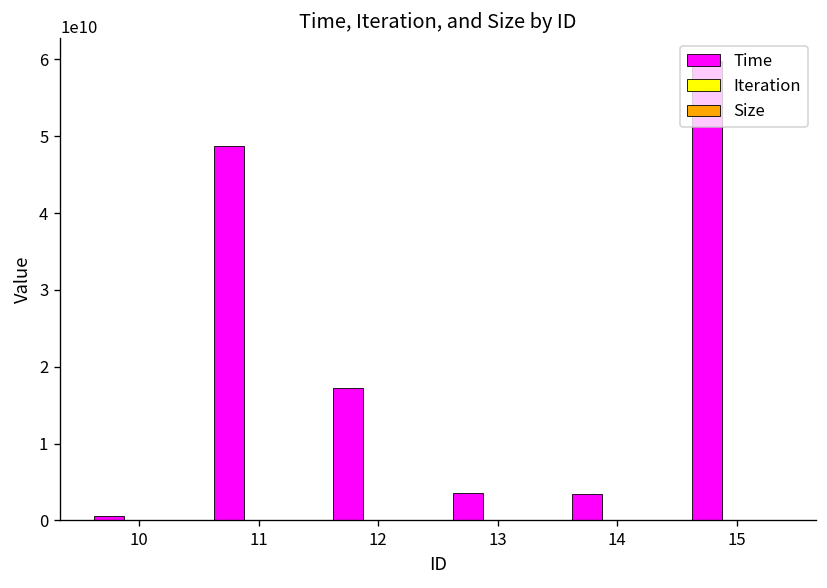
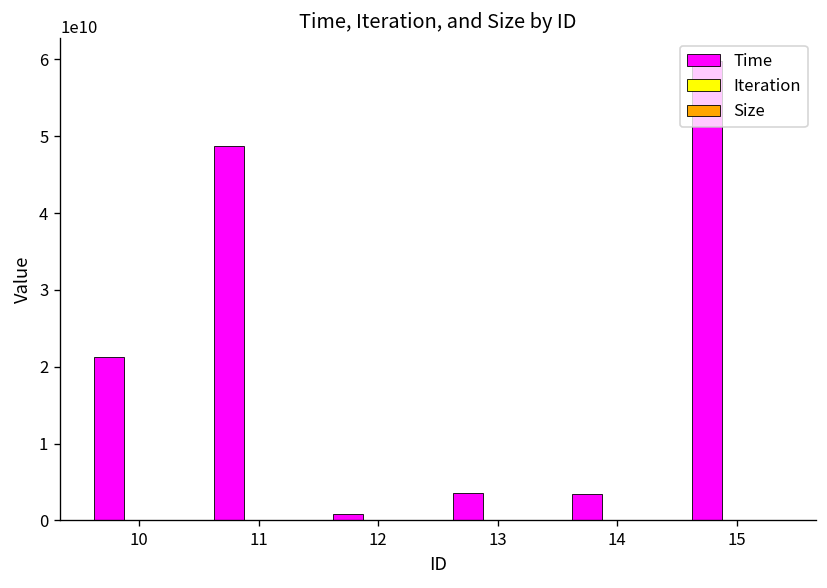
Time, 10: 1000000000 -> 21000000000
Time, 12: 17000000000 -> 1000000000
